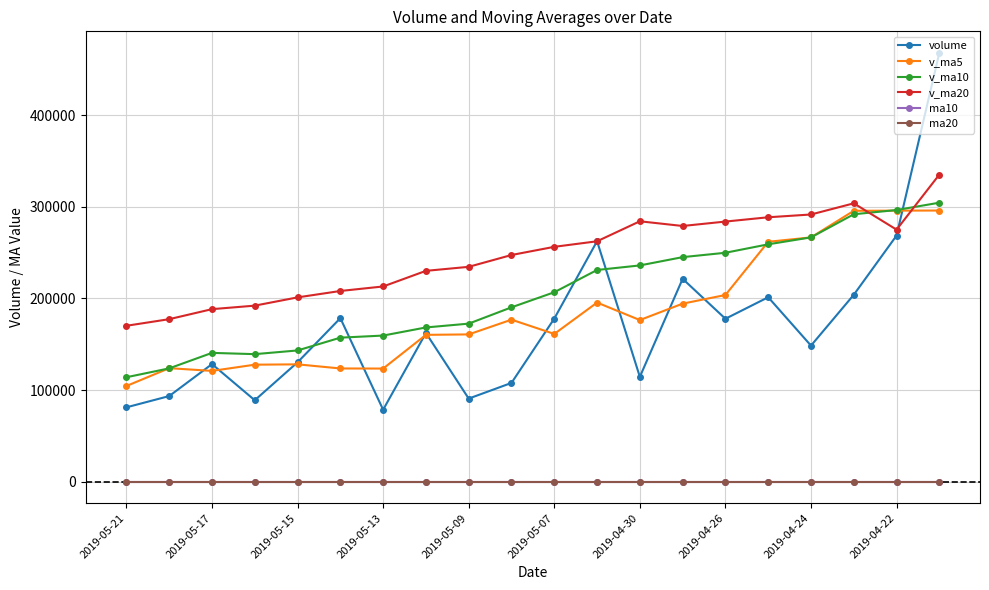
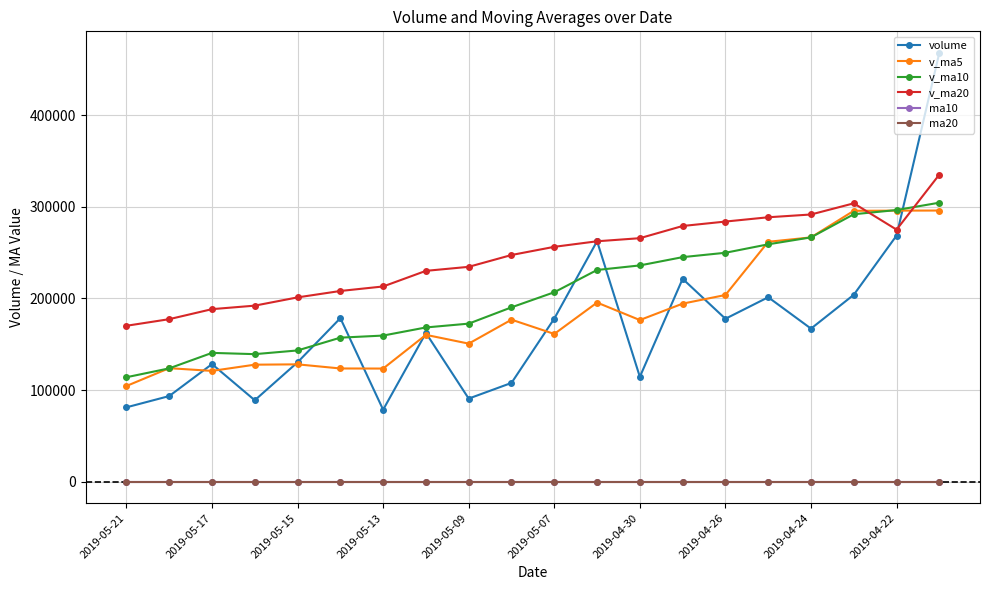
v_ma5, 2019-05-09: 160000 -> 150000
v_ma20, 2019-04-30: 280000 -> 270000
volume, 2019-04-24: 150000 -> 170000
